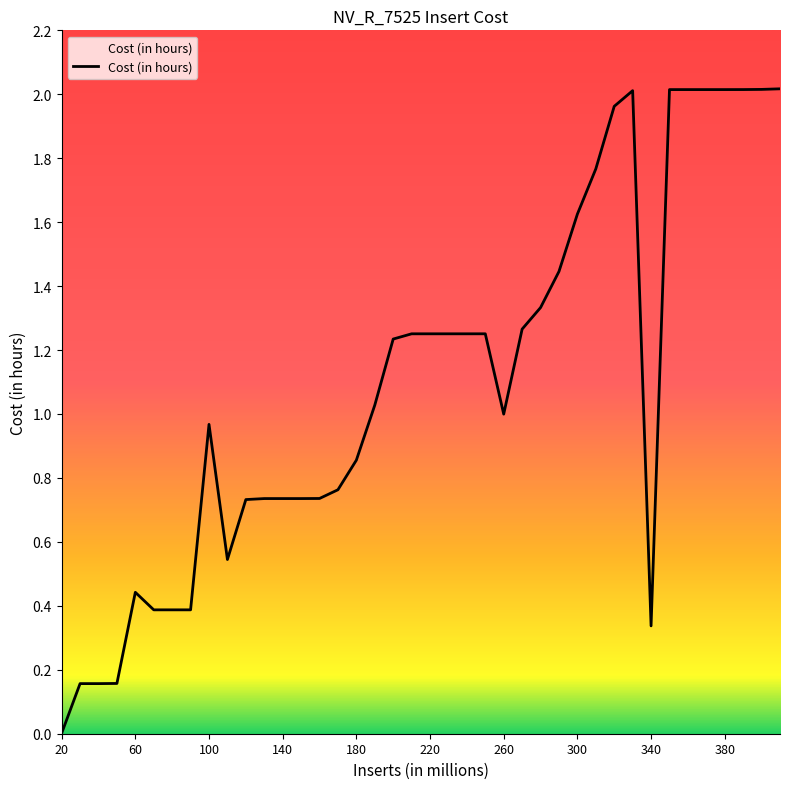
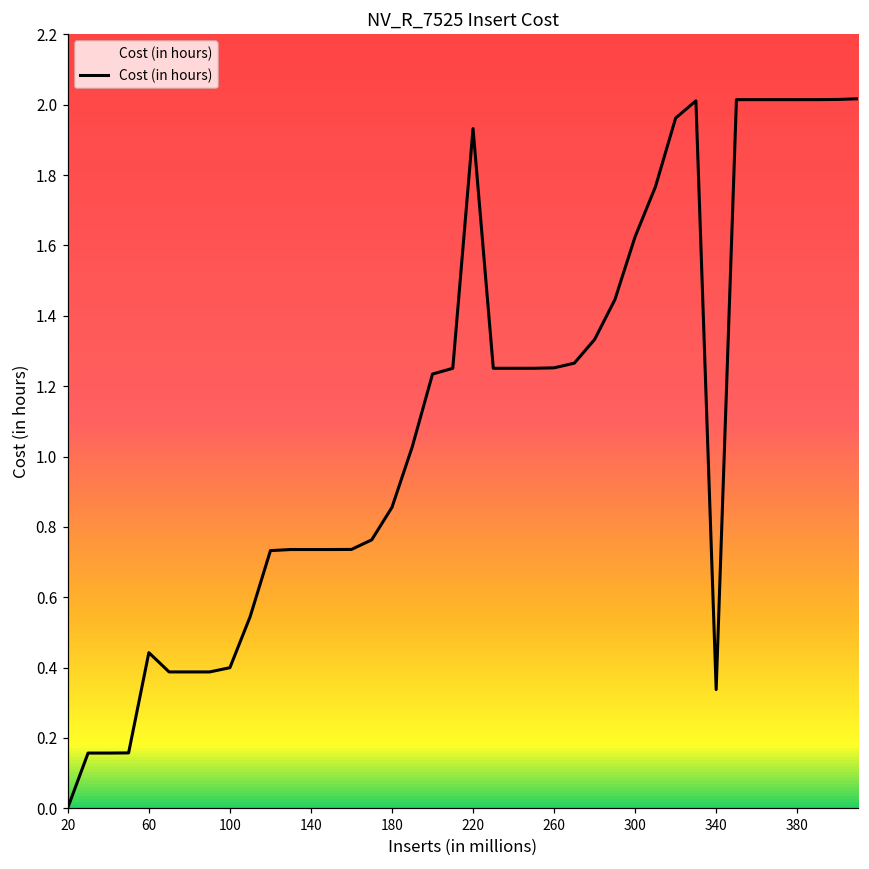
100: 0.97 -> 0.40
220: 1.25 -> 1.93
260: 1.00 -> 1.25
